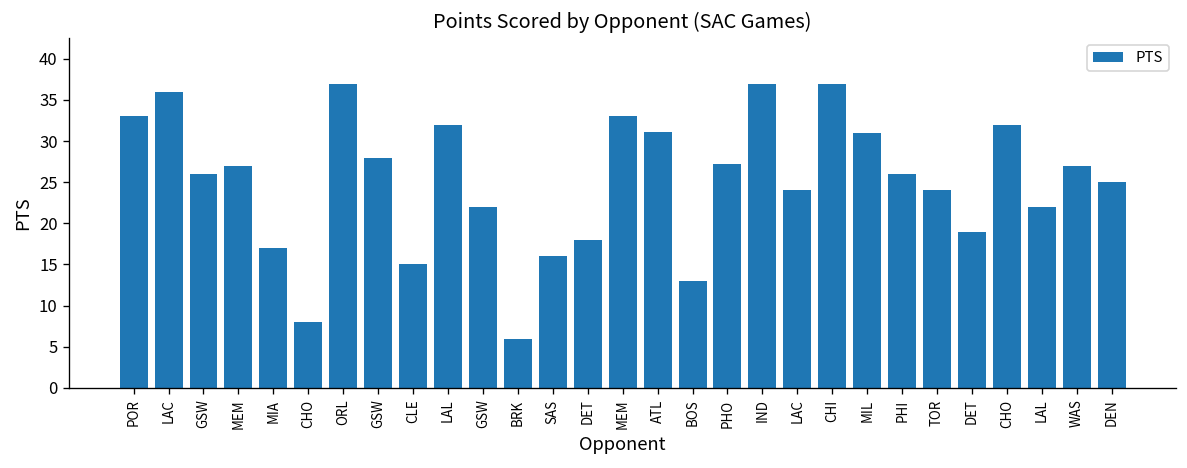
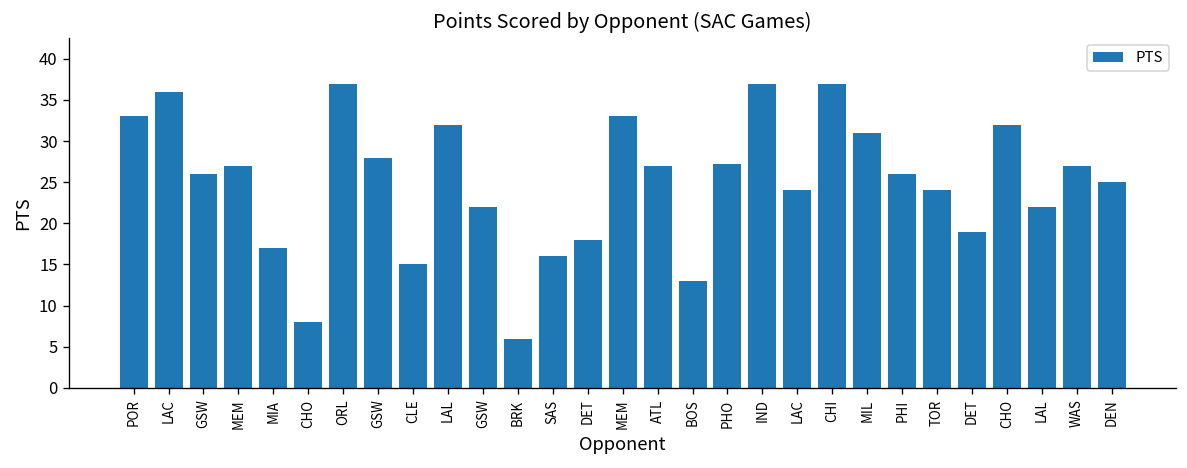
ATL: 31 -> 27
